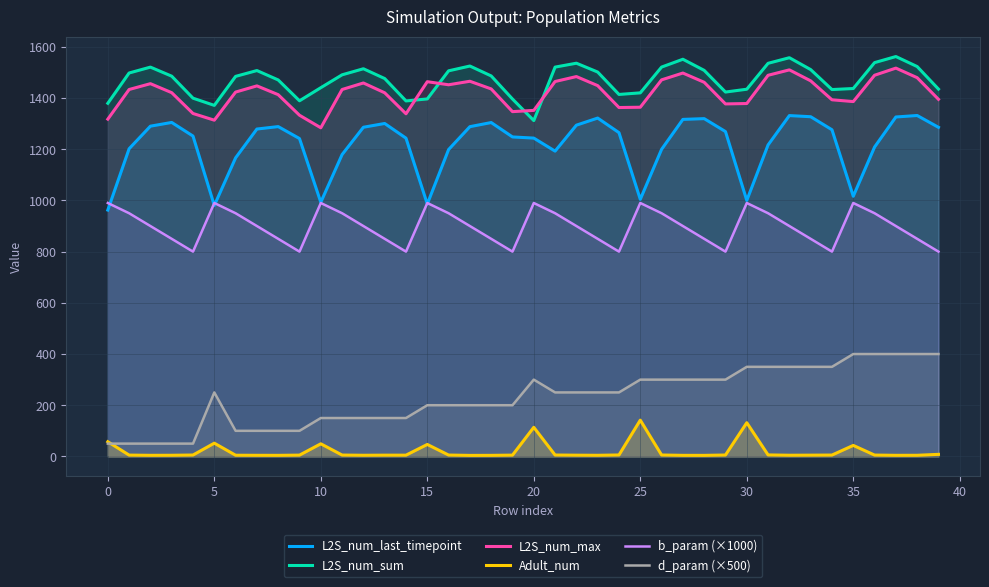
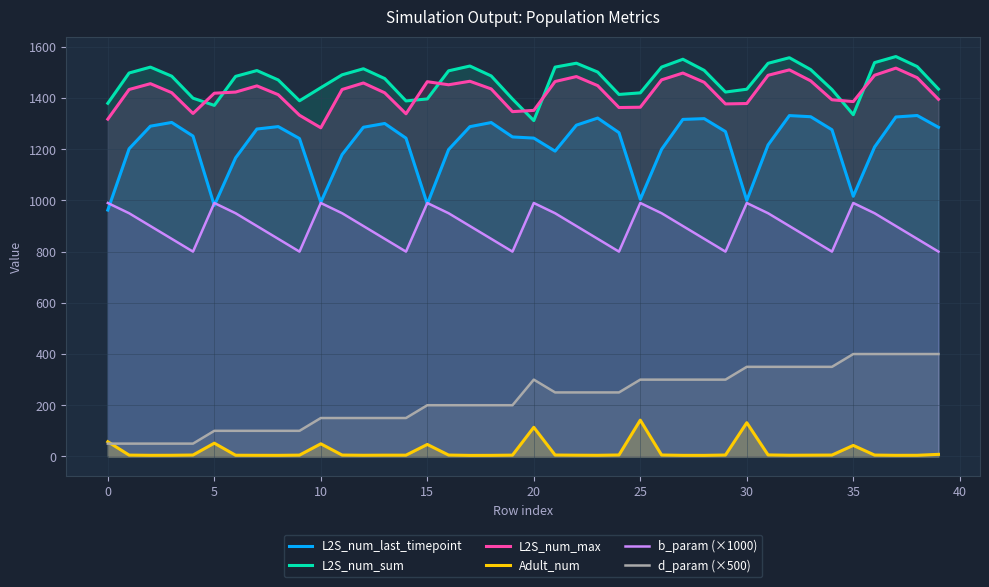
L2S_num_max, 5: 1310 -> 1420
d_param (×500), 5: 250 -> 100
L2S_num_sum, 35: 1440 -> 1340
